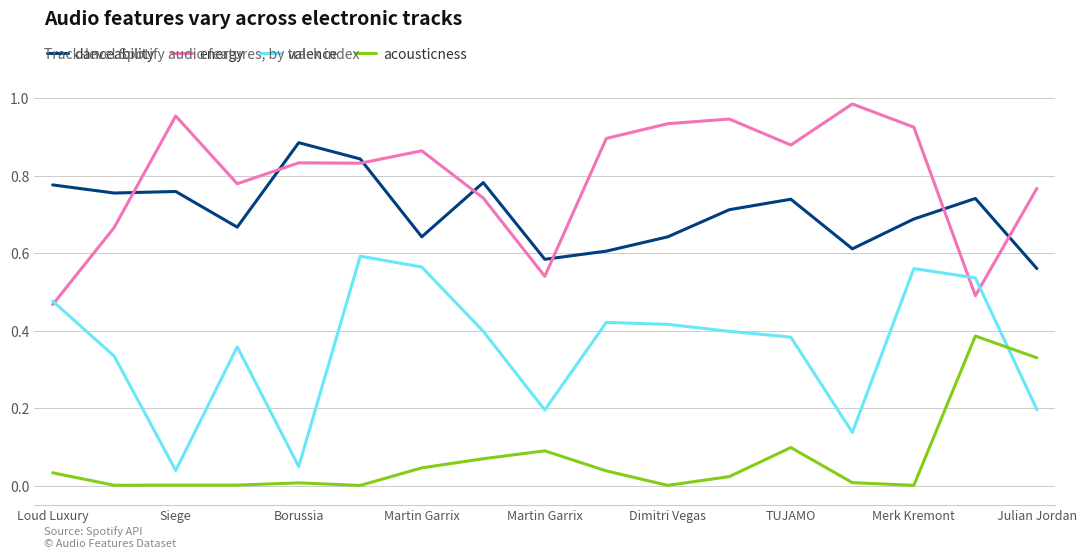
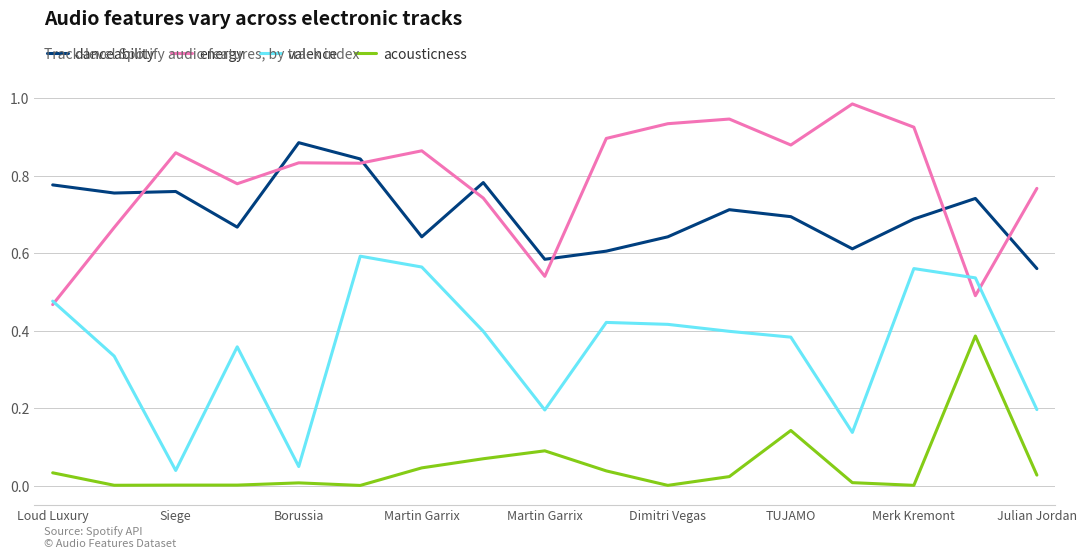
energy, Siege: 0.95 -> 0.86
danceability, TUJAMO: 0.74 -> 0.69
acousticness, TUJAMO: 0.10 -> 0.14
acousticness, Julian Jordan: 0.33 -> 0.03
